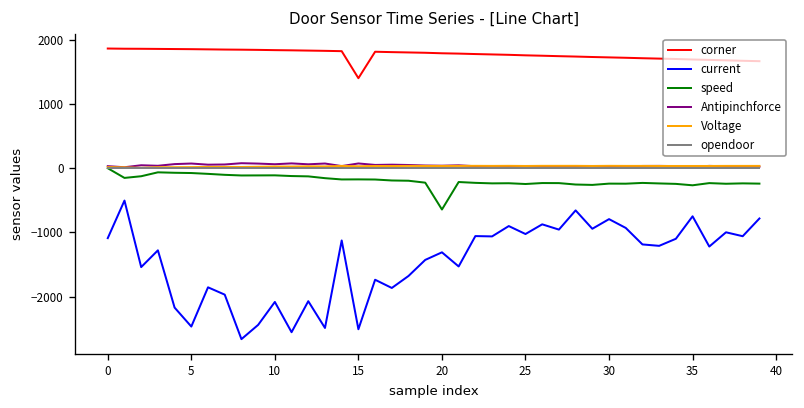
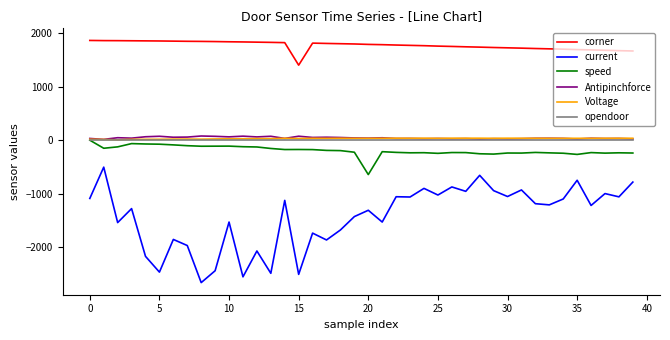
current, 10: -2100 -> -1500
current, 30: -800 -> -1100
